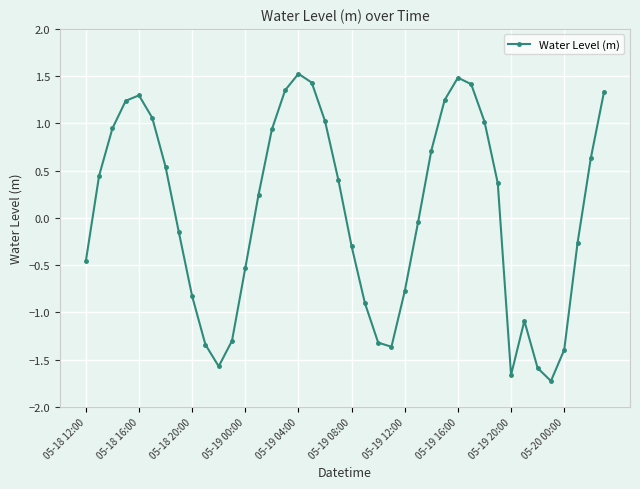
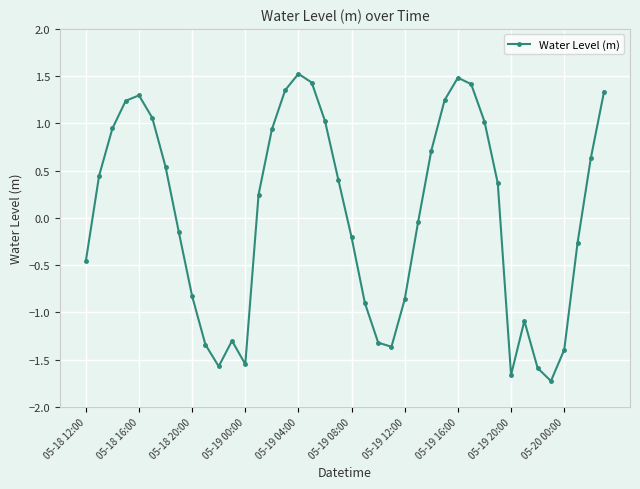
05-19 00:00: -0.5 -> -1.5
05-19 08:00: -0.3 -> -0.2
05-19 12:00: -0.8 -> -0.9
